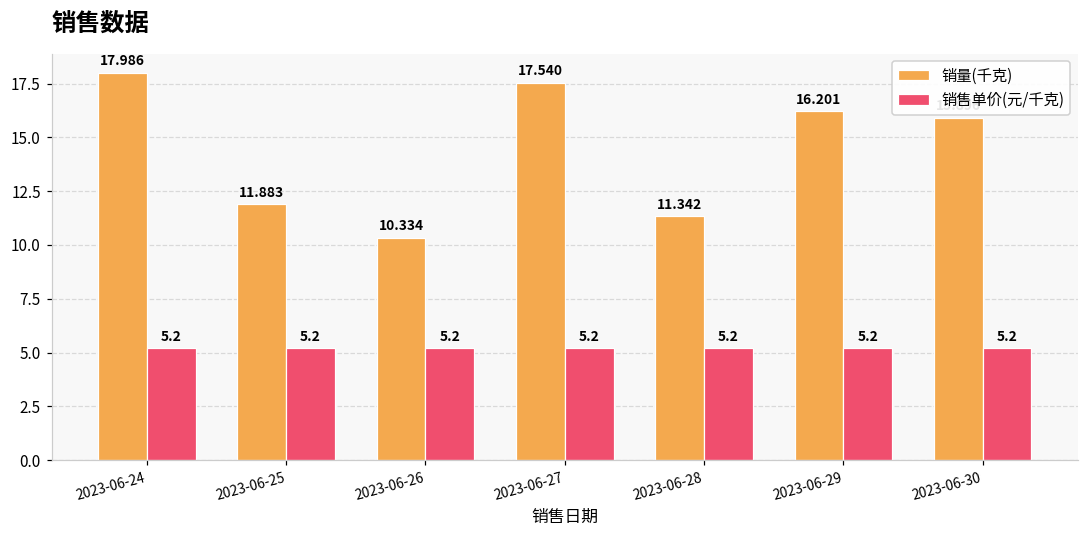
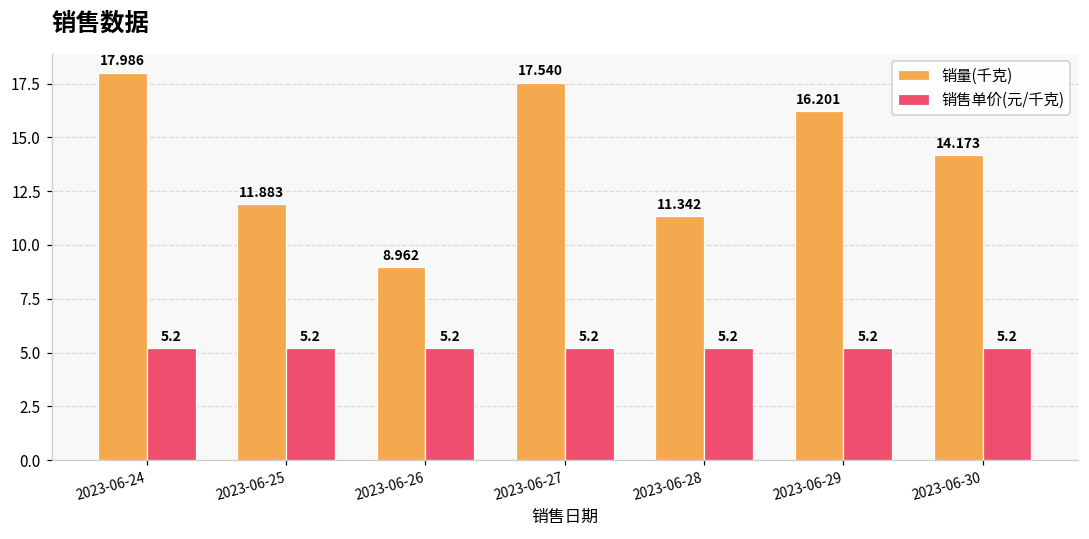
销量(千克), 2023-06-26: 10.334 -> 8.962
销量(千克), 2023-06-30: 15.9 -> 14.2
